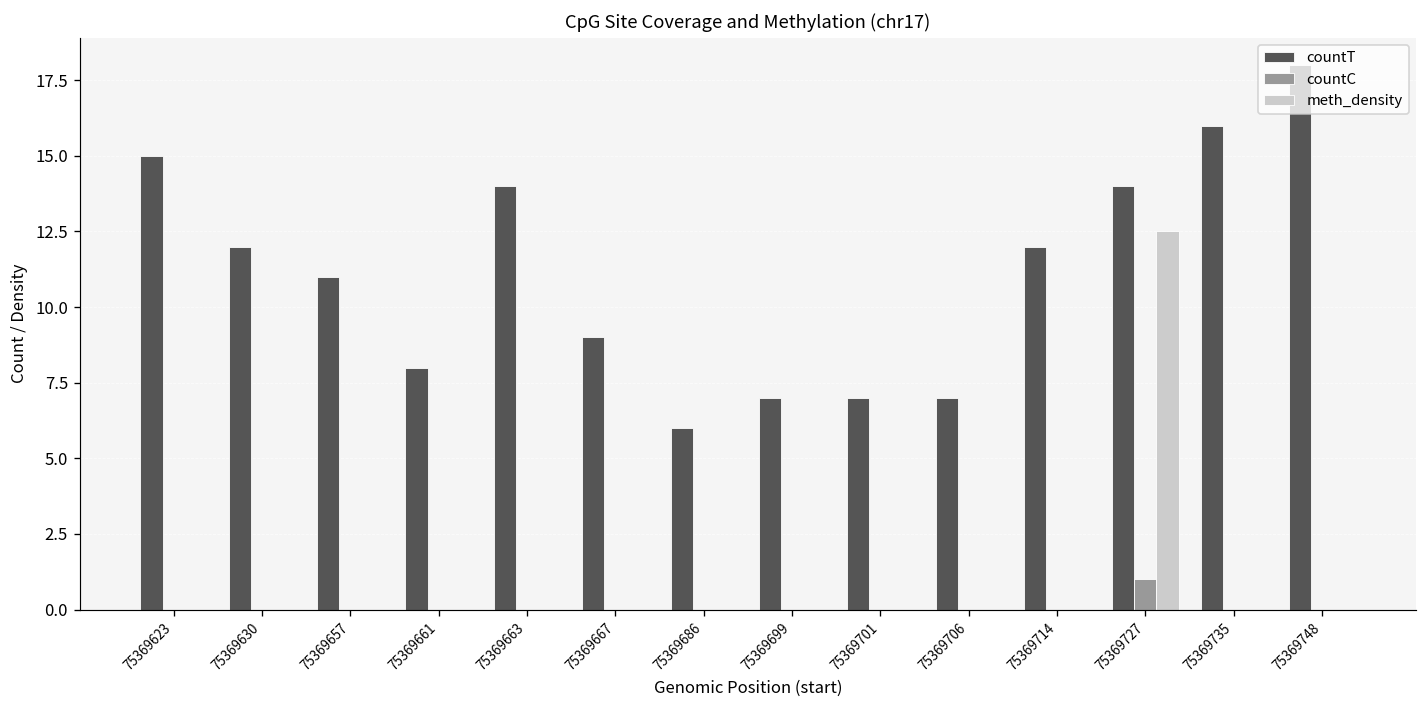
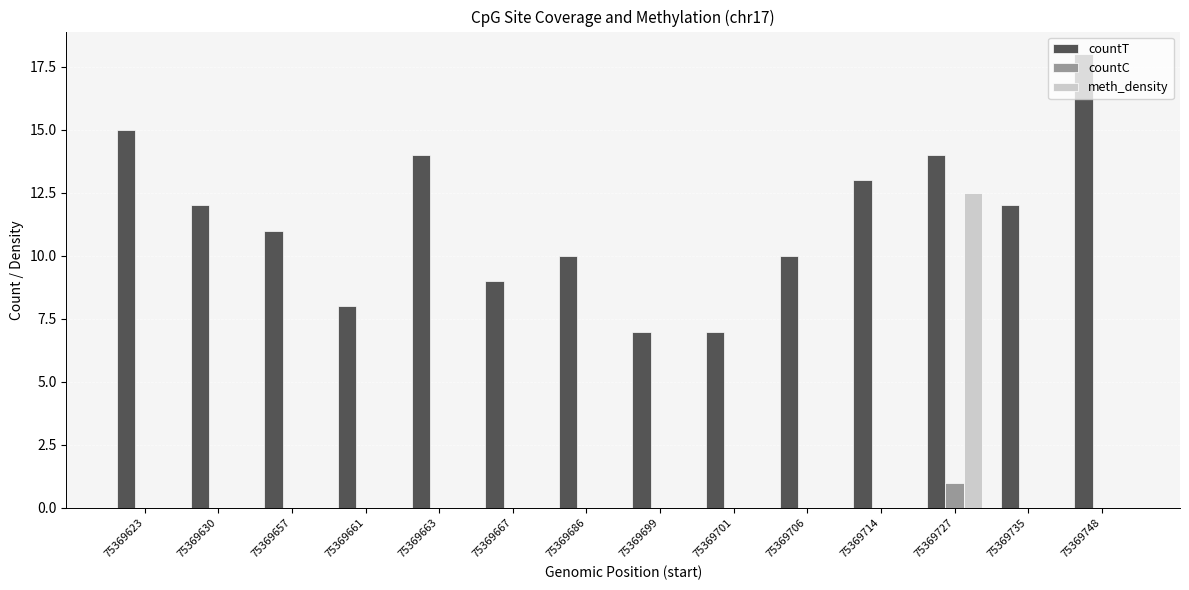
countT, 75369686: 6 -> 10
countT, 75369706: 7 -> 10
countT, 75369714: 12 -> 13
countT, 75369735: 16 -> 12
